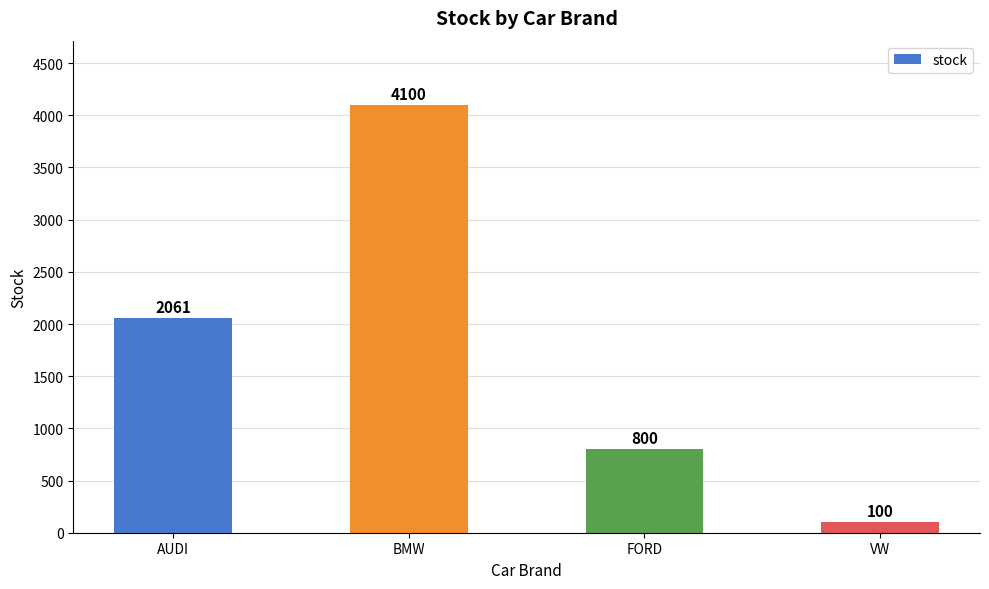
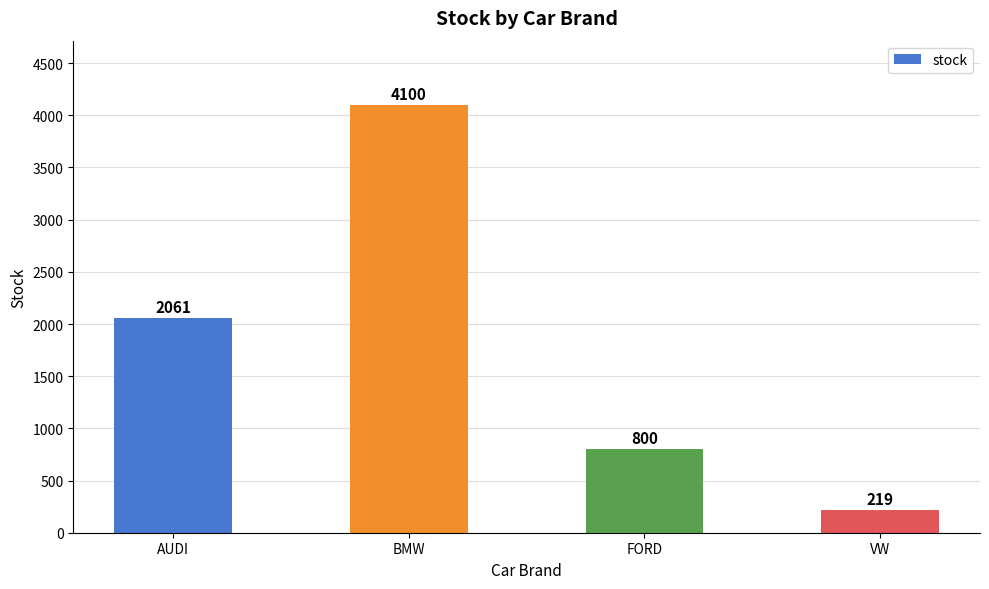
VW: 100 -> 219
